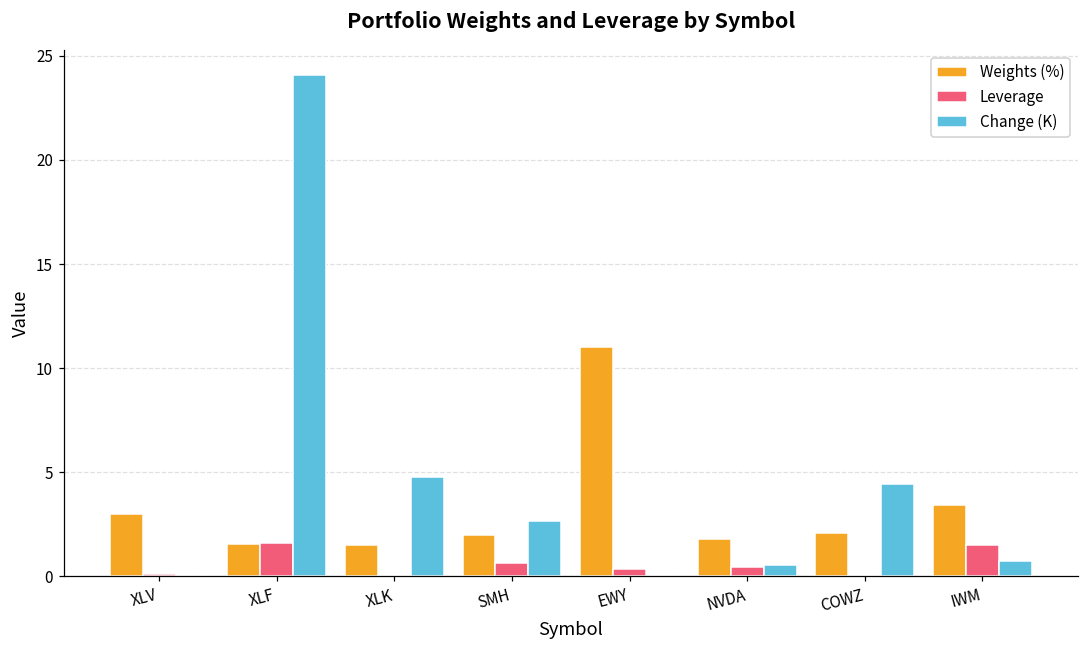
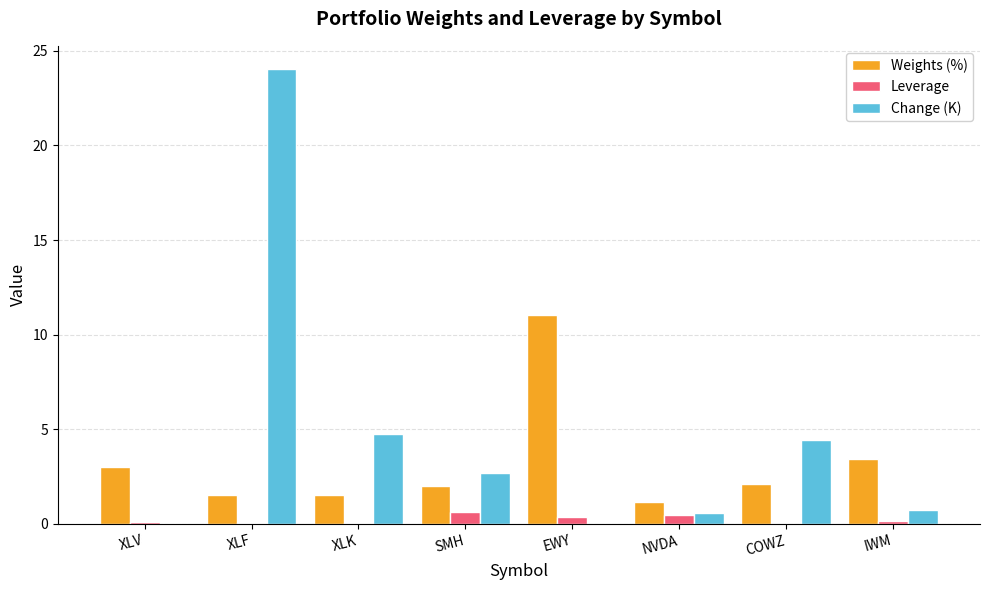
Leverage, XLF: 1.6 -> 0.1
Weights (%), NVDA: 1.8 -> 1.2
Leverage, IWM: 1.5 -> 0.2
